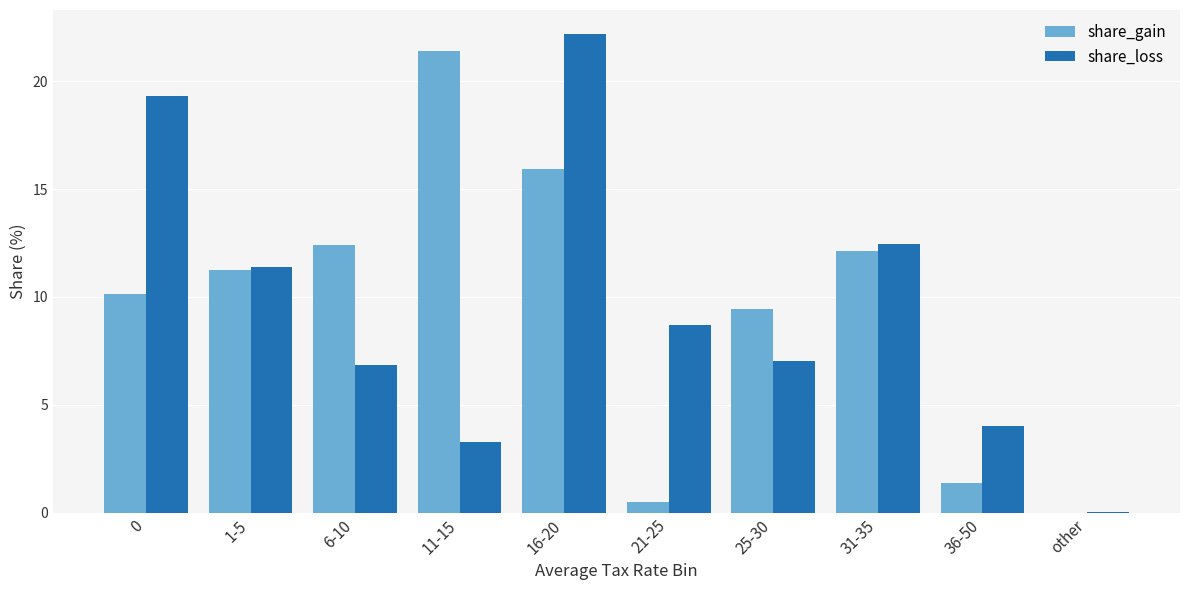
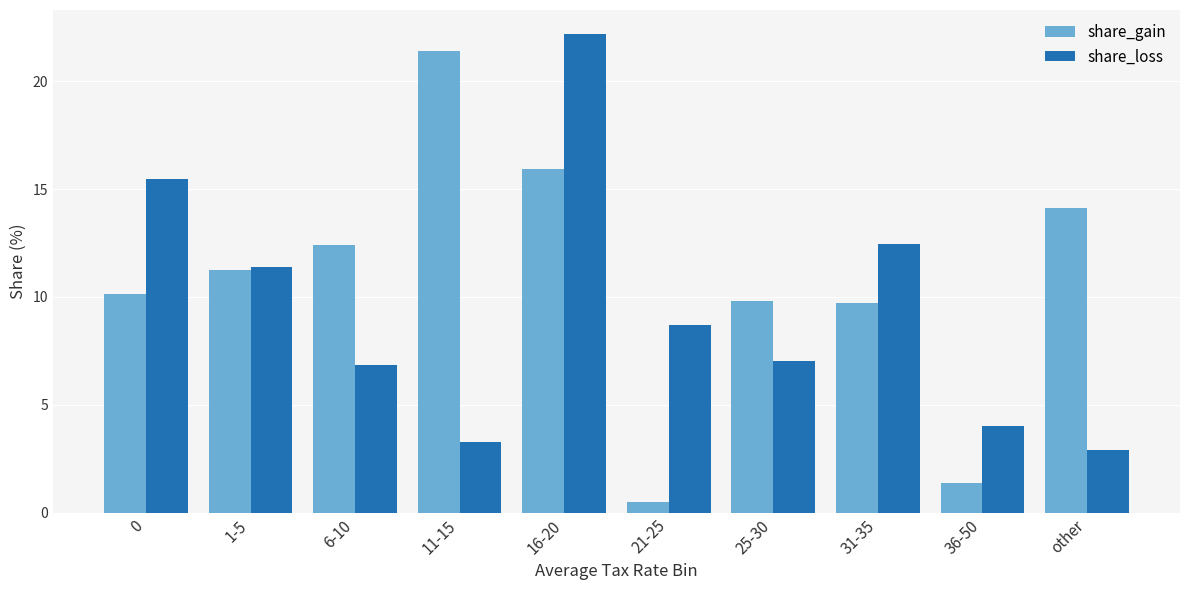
share_loss, 0: 19.3 -> 15.5
share_gain, 25-30: 9.4 -> 9.8
share_gain, 31-35: 12.1 -> 9.7
share_gain, other: 0.0 -> 14.1
share_loss, other: 0.0 -> 2.9
